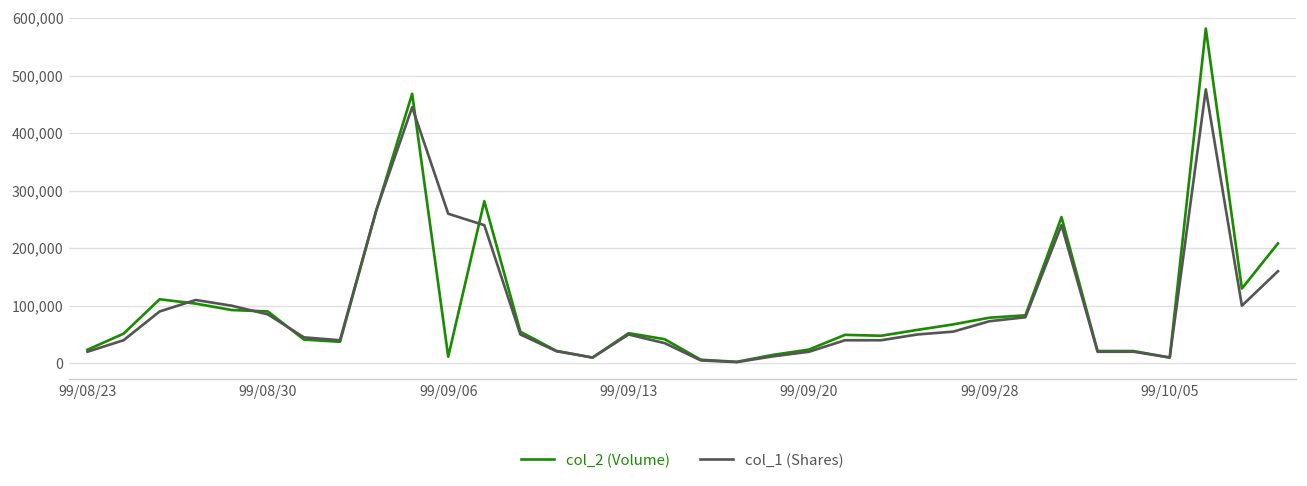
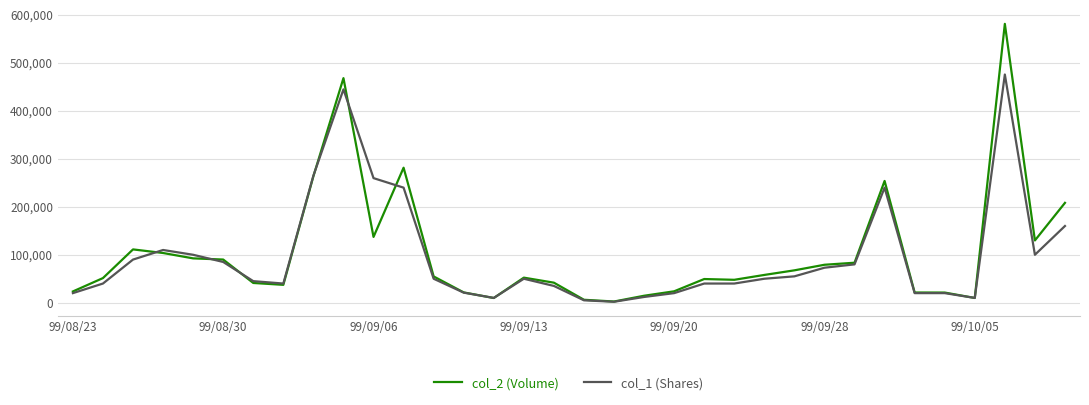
col_2 (Volume), 99/09/06: 10,000 -> 140,000
